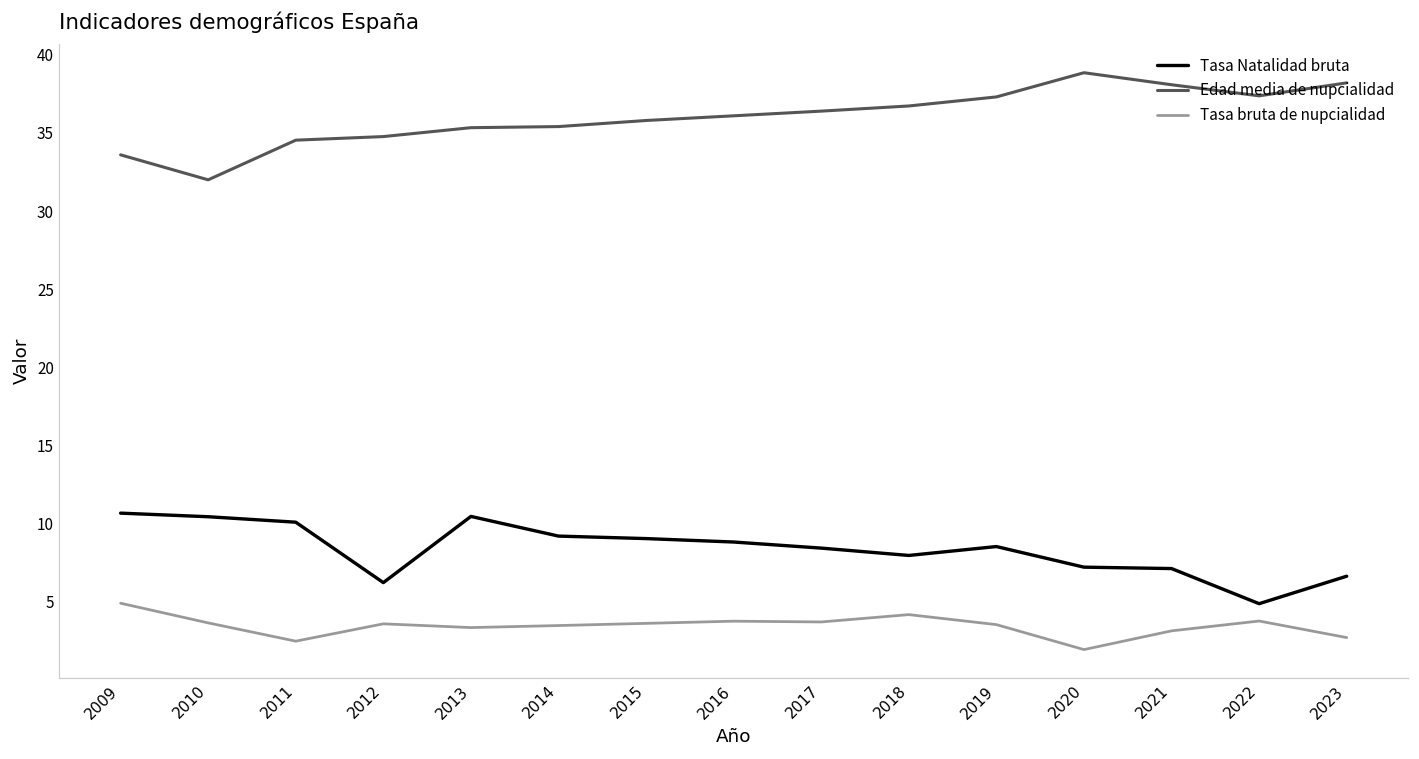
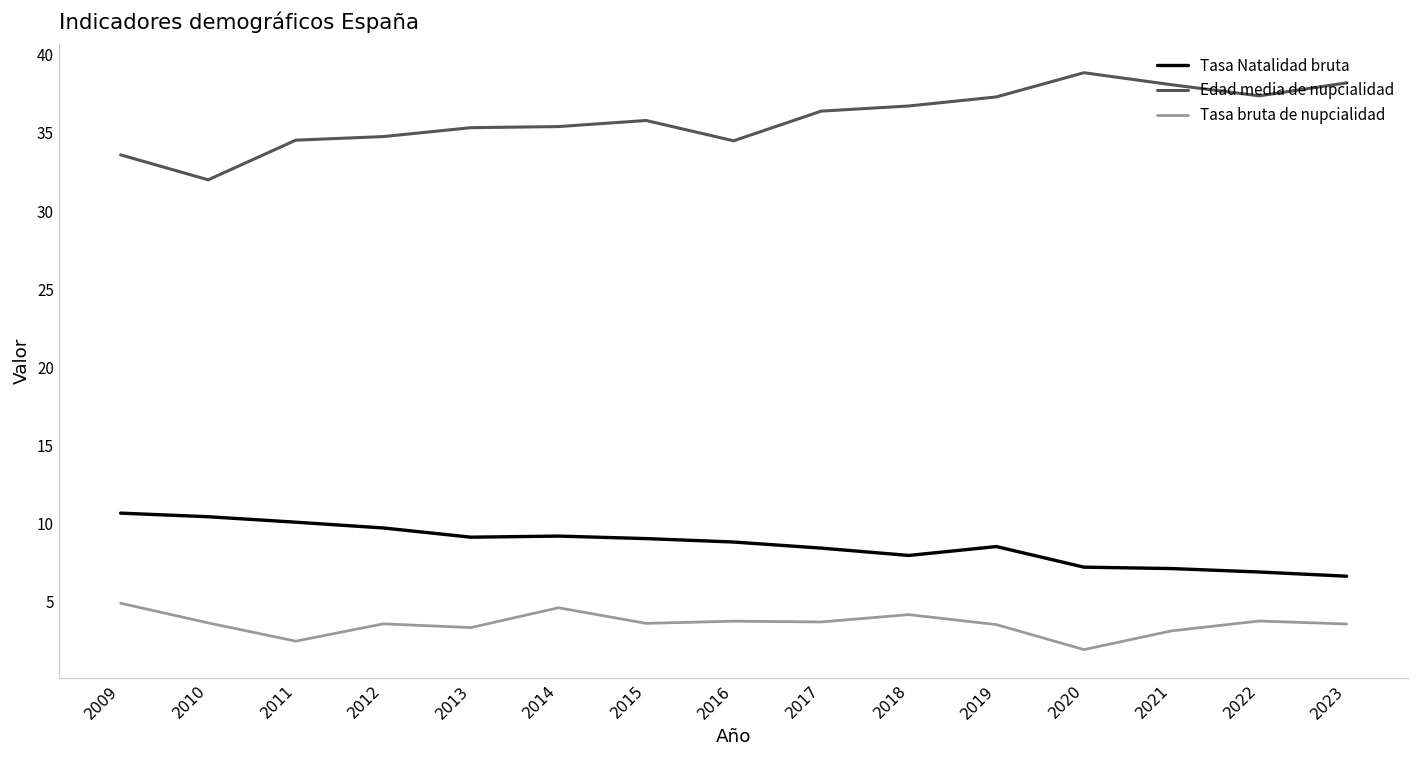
Tasa Natalidad bruta, 2012: 6.2 -> 9.7
Tasa Natalidad bruta, 2013: 10.4 -> 9.1
Tasa bruta de nupcialidad, 2014: 3.5 -> 4.6
Edad media de nupcialidad, 2016: 36.1 -> 34.5
Tasa Natalidad bruta, 2022: 4.9 -> 6.9
Tasa bruta de nupcialidad, 2023: 2.7 -> 3.6
